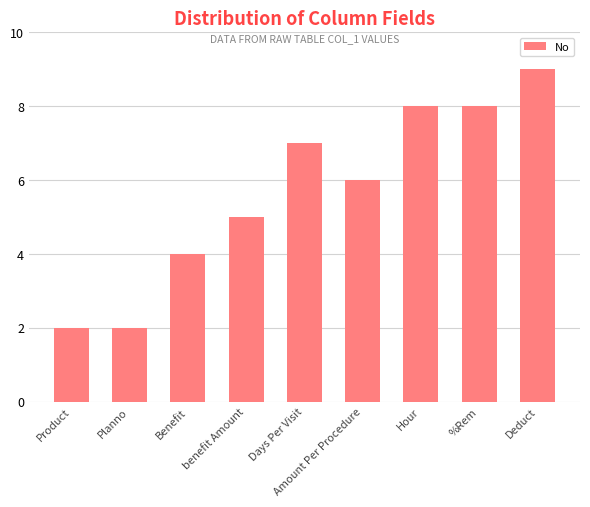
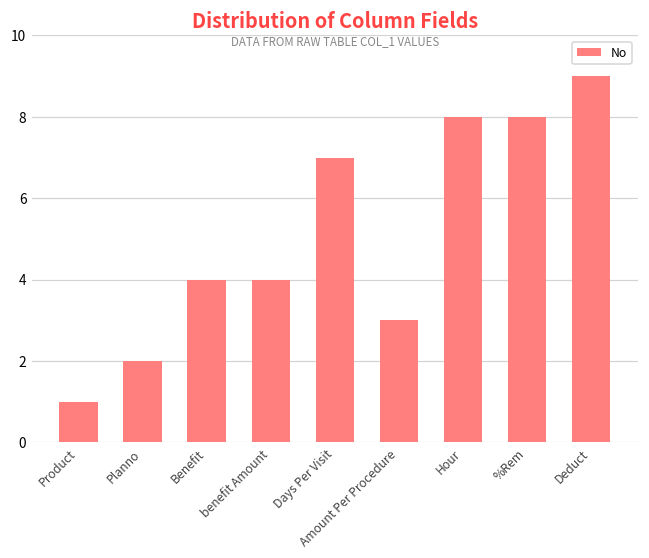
Product: 2 -> 1
benefit Amount: 5 -> 4
Amount Per Procedure: 6 -> 3
